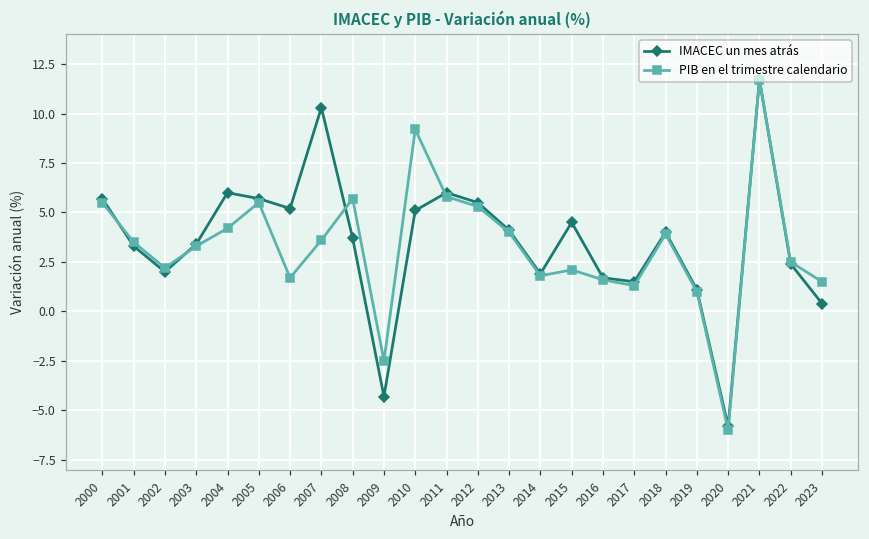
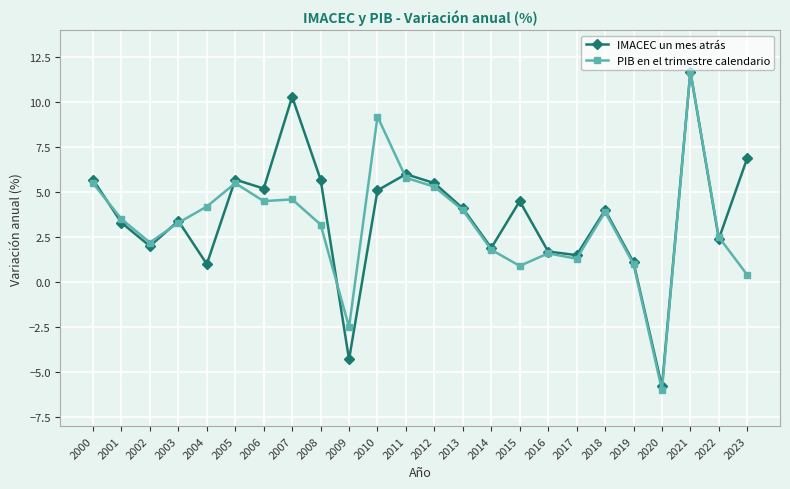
IMACEC un mes atrás, 2004: 6 -> 1
PIB en el trimestre calendario, 2006: 1.7 -> 4.5
PIB en el trimestre calendario, 2007: 3.6 -> 4.6
IMACEC un mes atrás, 2008: 3.7 -> 5.7
PIB en el trimestre calendario, 2008: 5.7 -> 3.2
PIB en el trimestre calendario, 2015: 2.1 -> 0.9
IMACEC un mes atrás, 2023: 0.4 -> 6.9
PIB en el trimestre calendario, 2023: 1.5 -> 0.4
